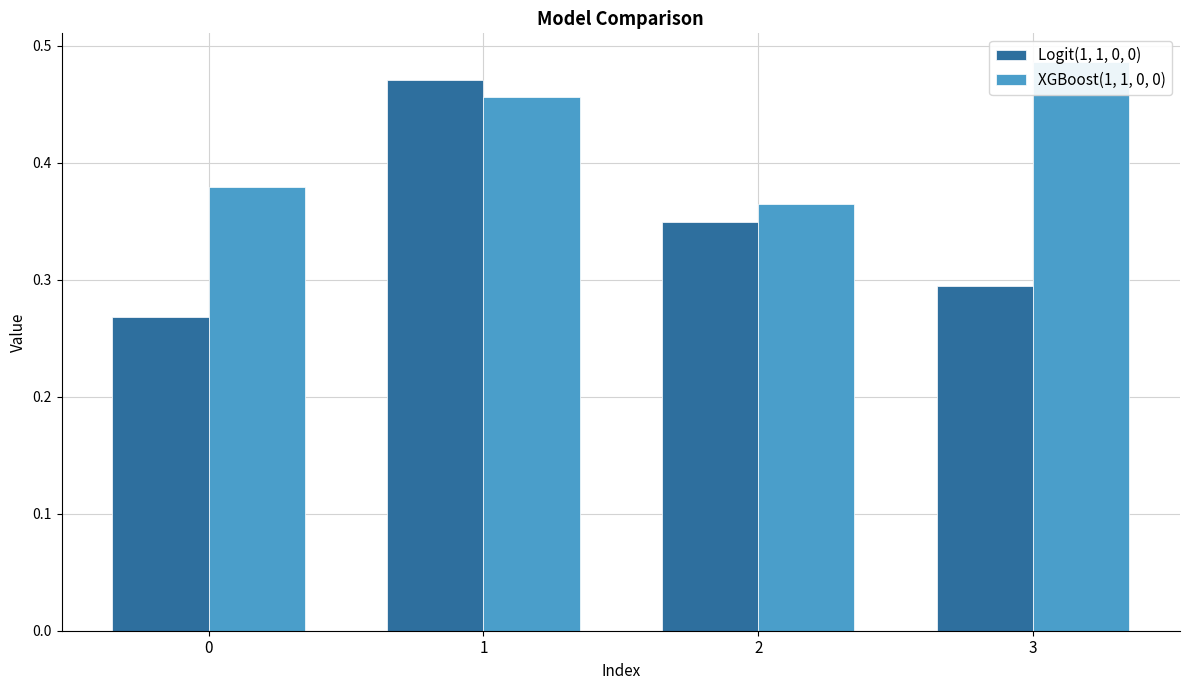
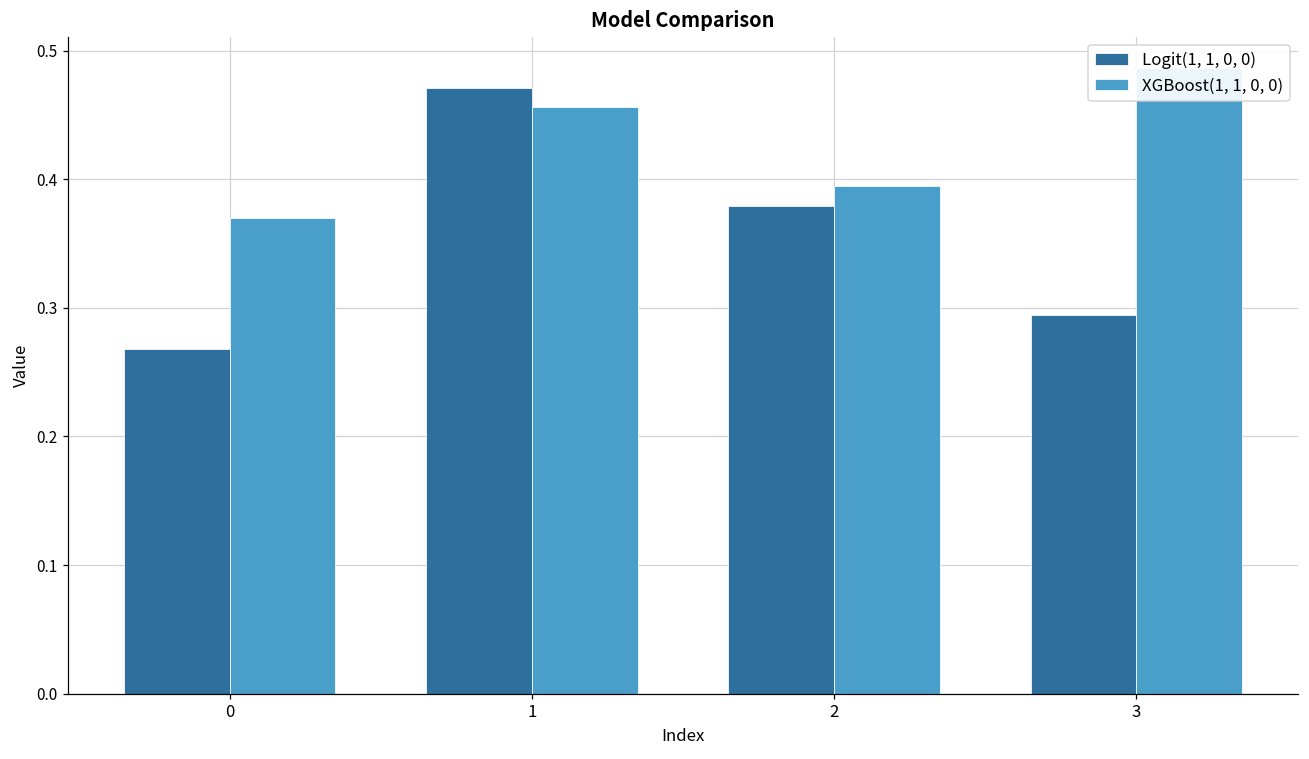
XGBoost(1, 1, 0, 0), 0: 0.379 -> 0.370
Logit(1, 1, 0, 0), 2: 0.349 -> 0.379
XGBoost(1, 1, 0, 0), 2: 0.364 -> 0.395
